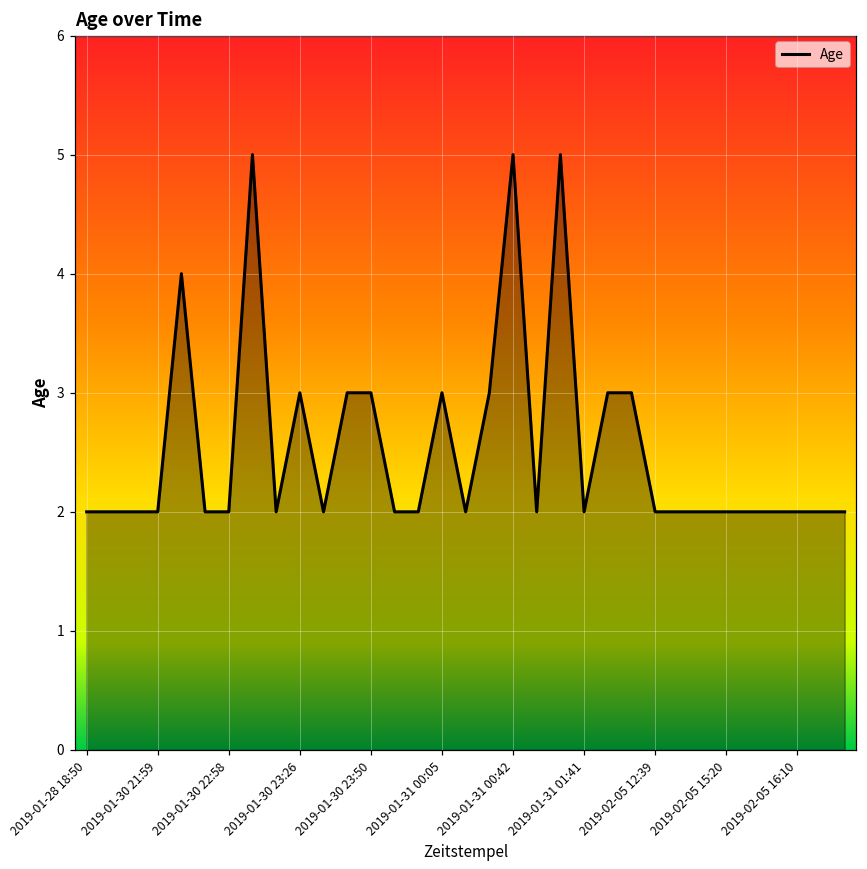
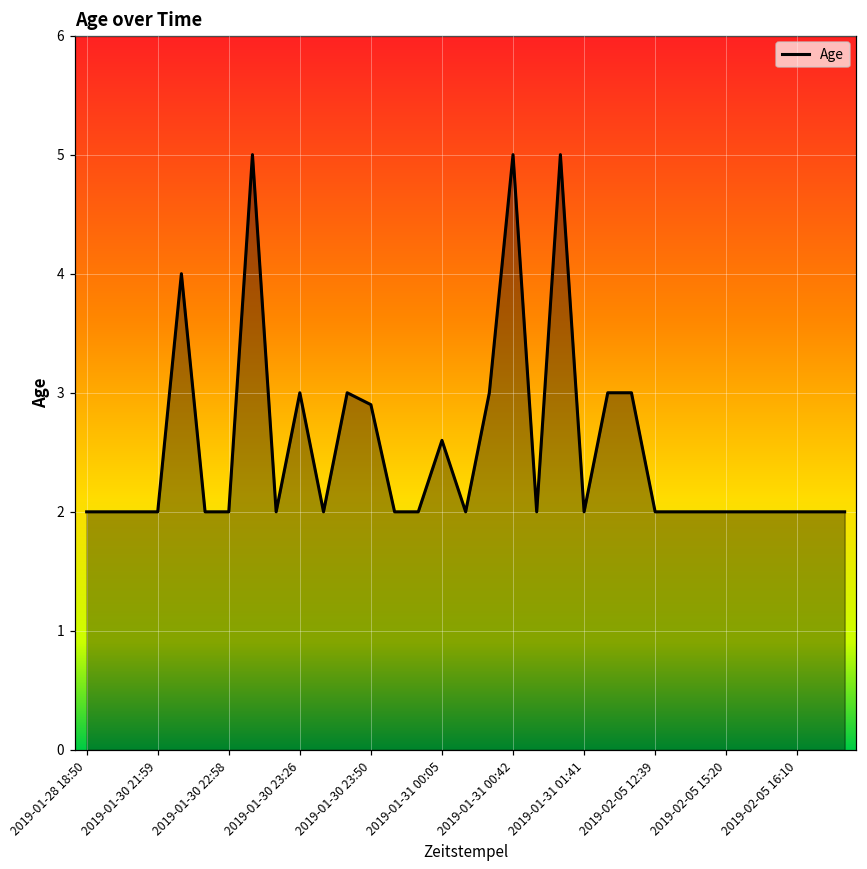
2019-01-30 23:50: 3.0 -> 2.9
2019-01-31 00:05: 3.0 -> 2.6
